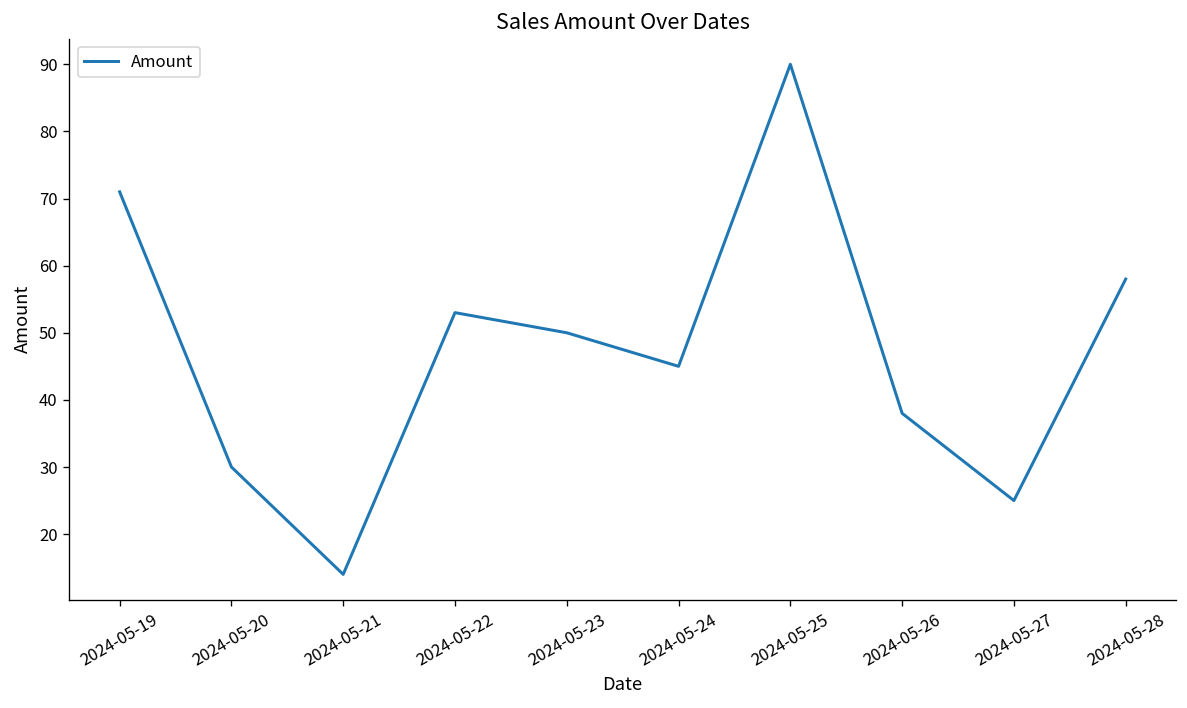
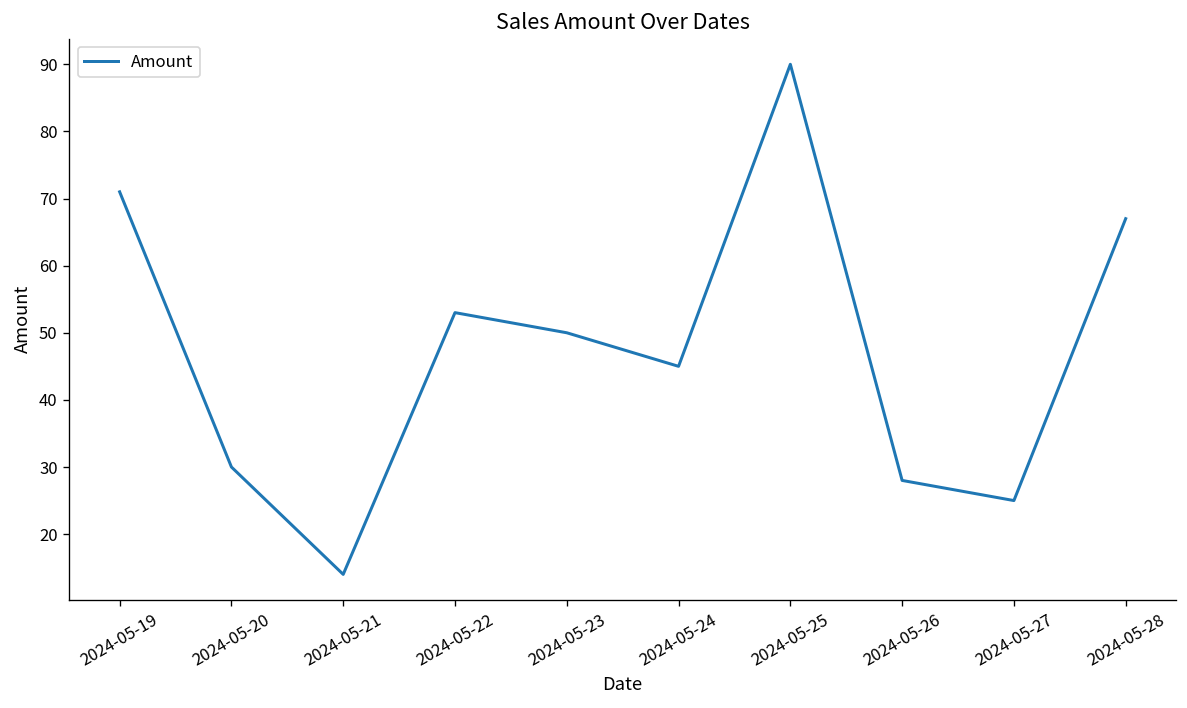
2024-05-26: 38 -> 28
2024-05-28: 58 -> 67
